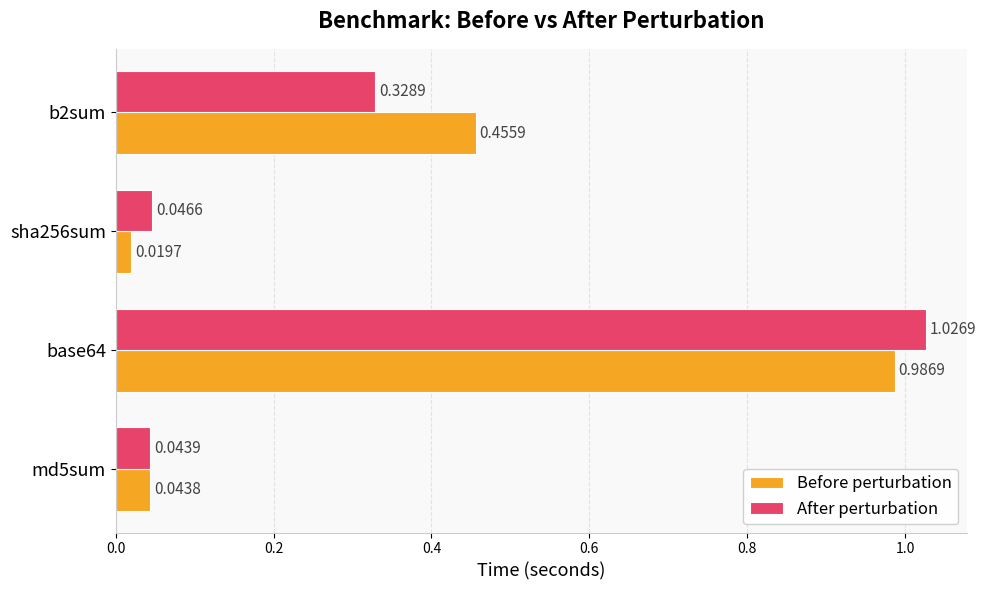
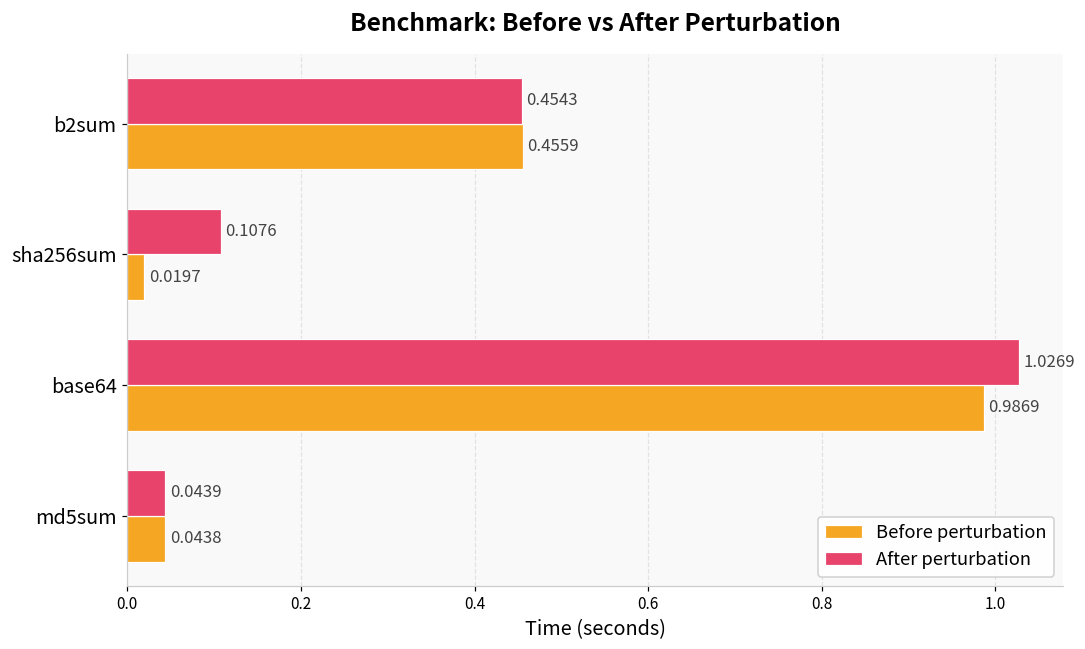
After perturbation, b2sum: 0.3289 -> 0.4543
After perturbation, sha256sum: 0.0466 -> 0.1076
